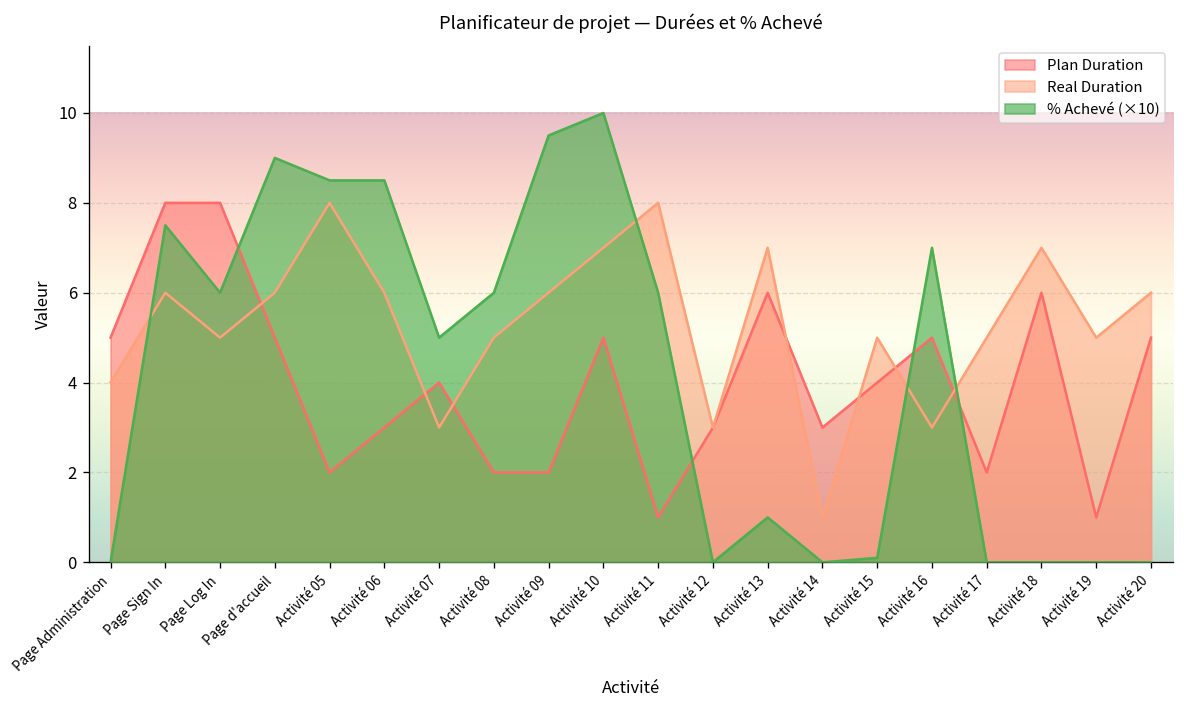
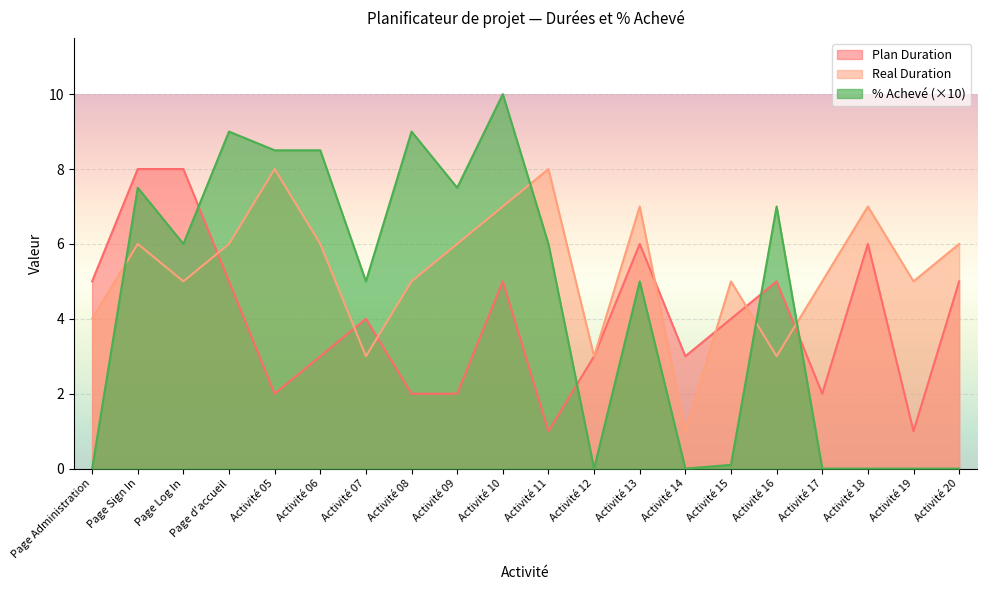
% Achevé (×10), Activité 08: 6.0 -> 9.0
% Achevé (×10), Activité 09: 9.5 -> 7.5
% Achevé (×10), Activité 13: 1.0 -> 5.0
